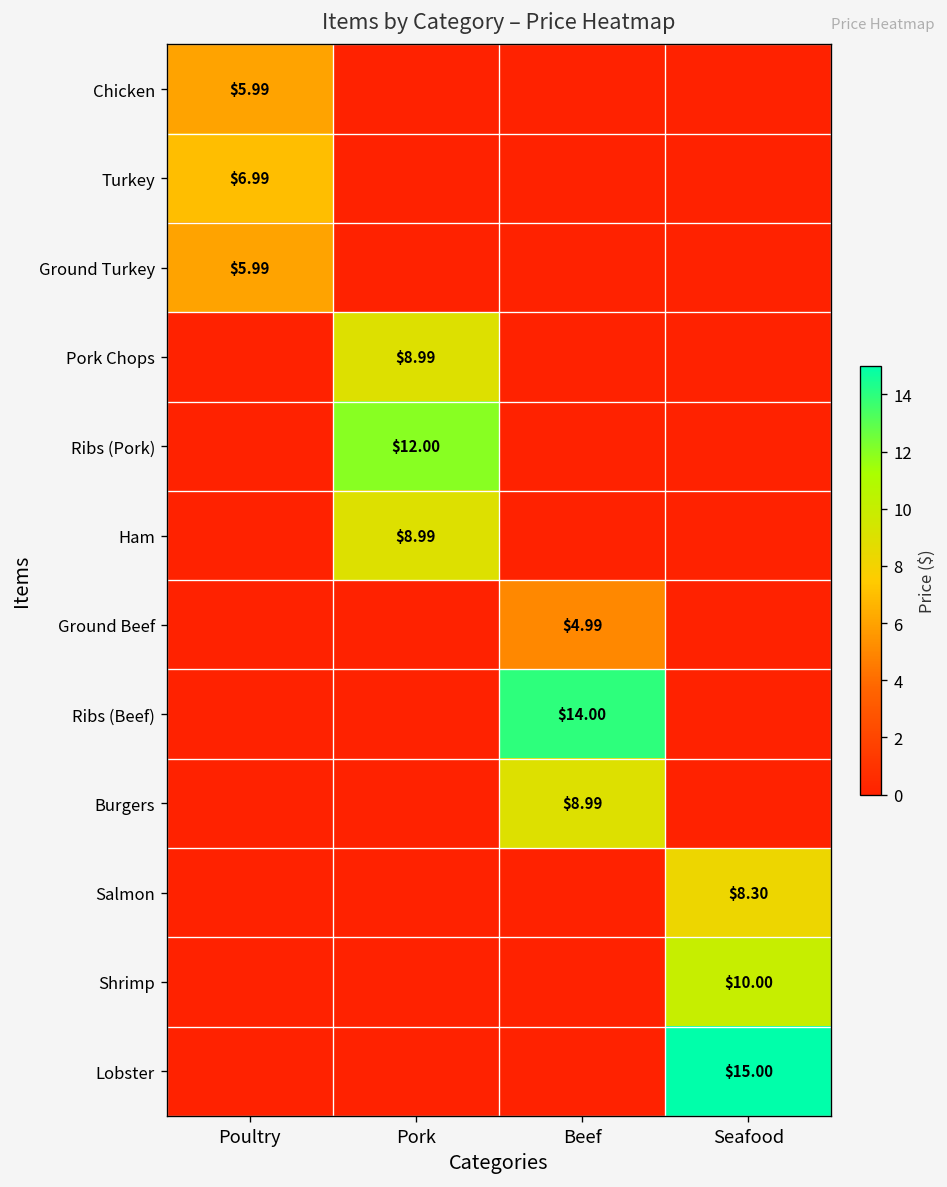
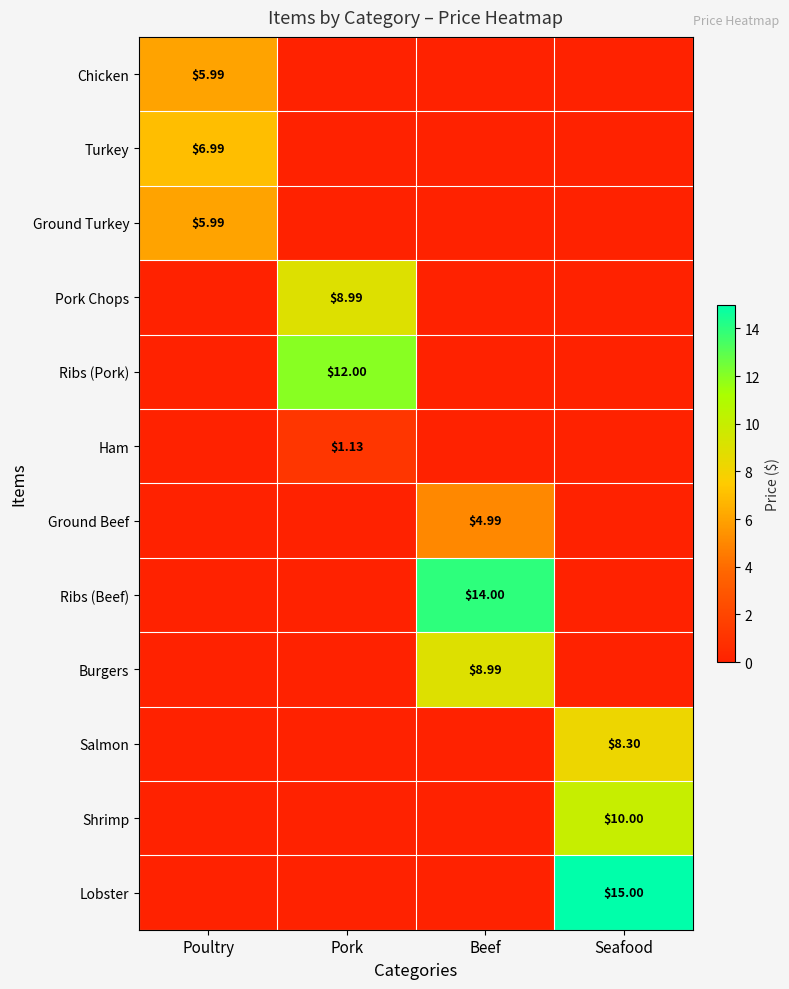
Ham, Pork: $8.99 -> $1.13
